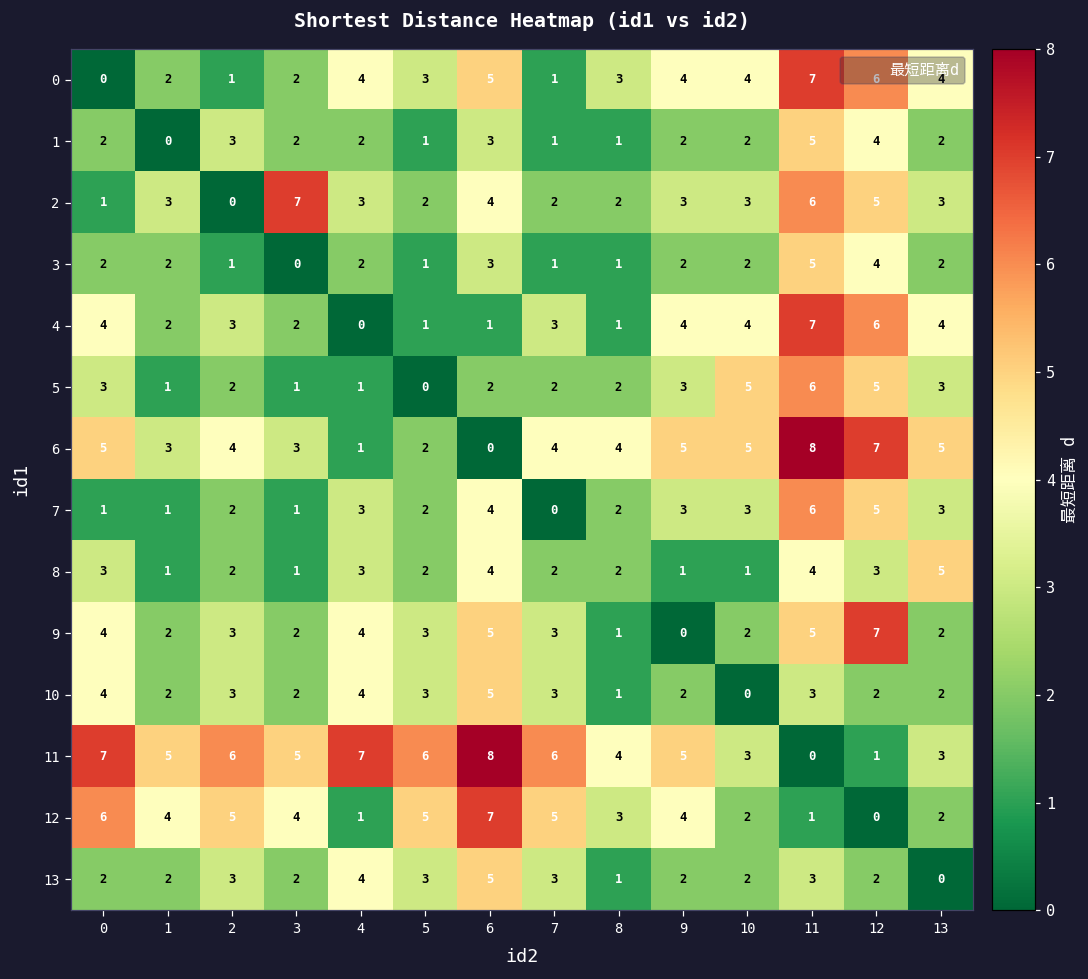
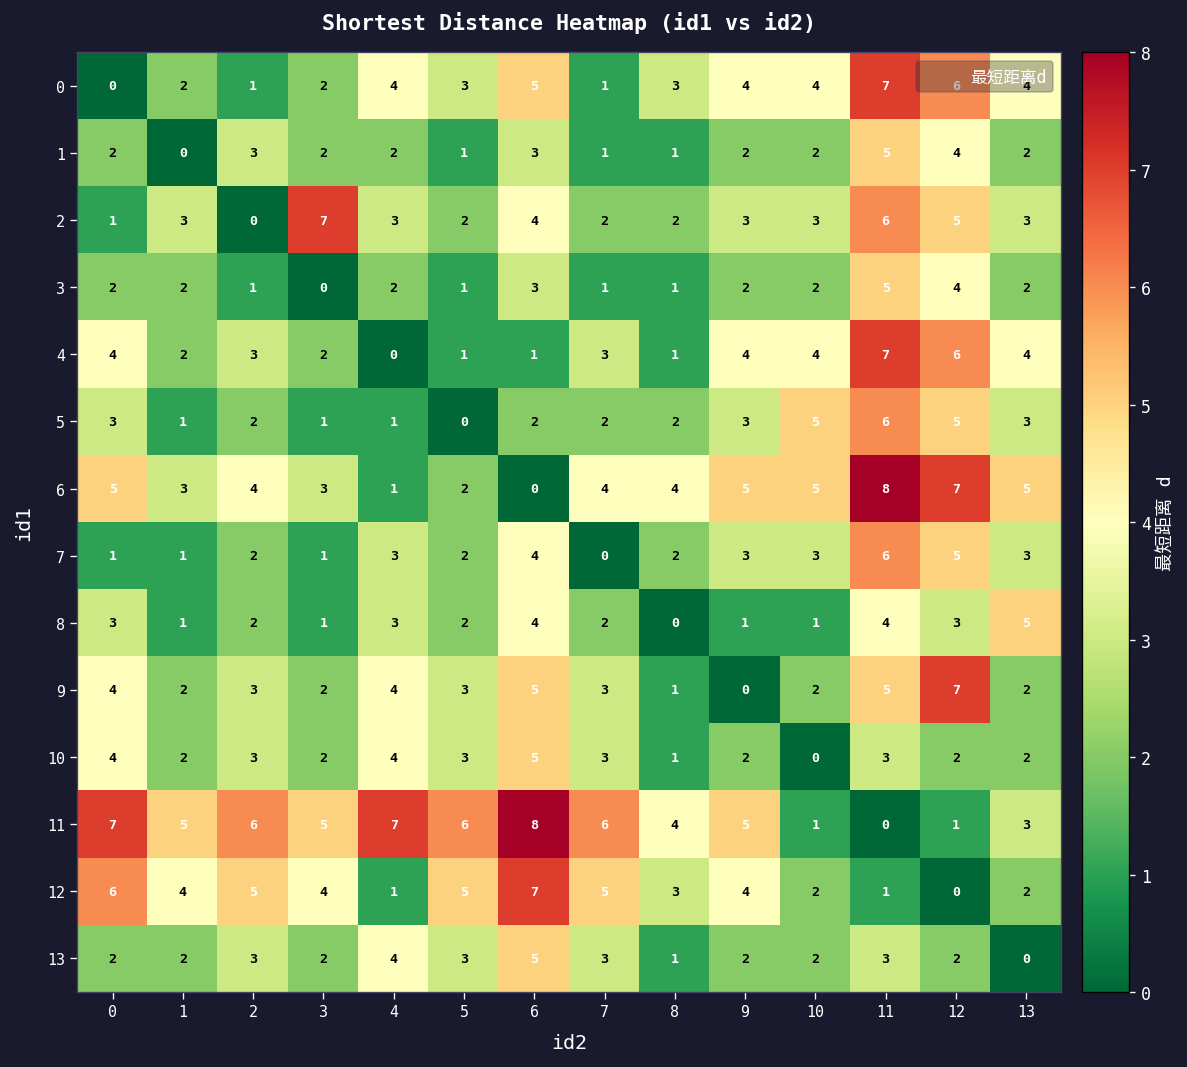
8, 8: 2 -> 0
11, 10: 3 -> 1
